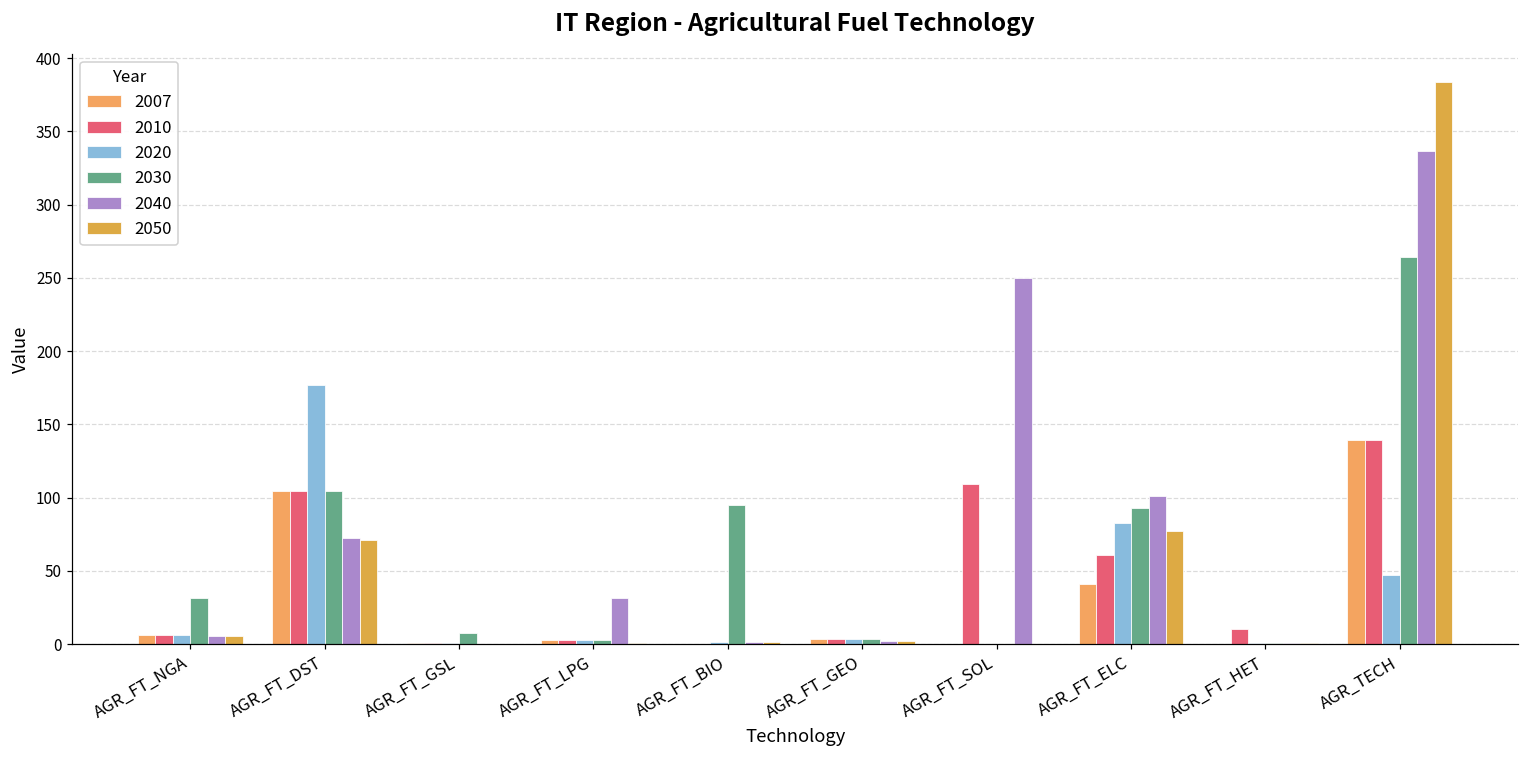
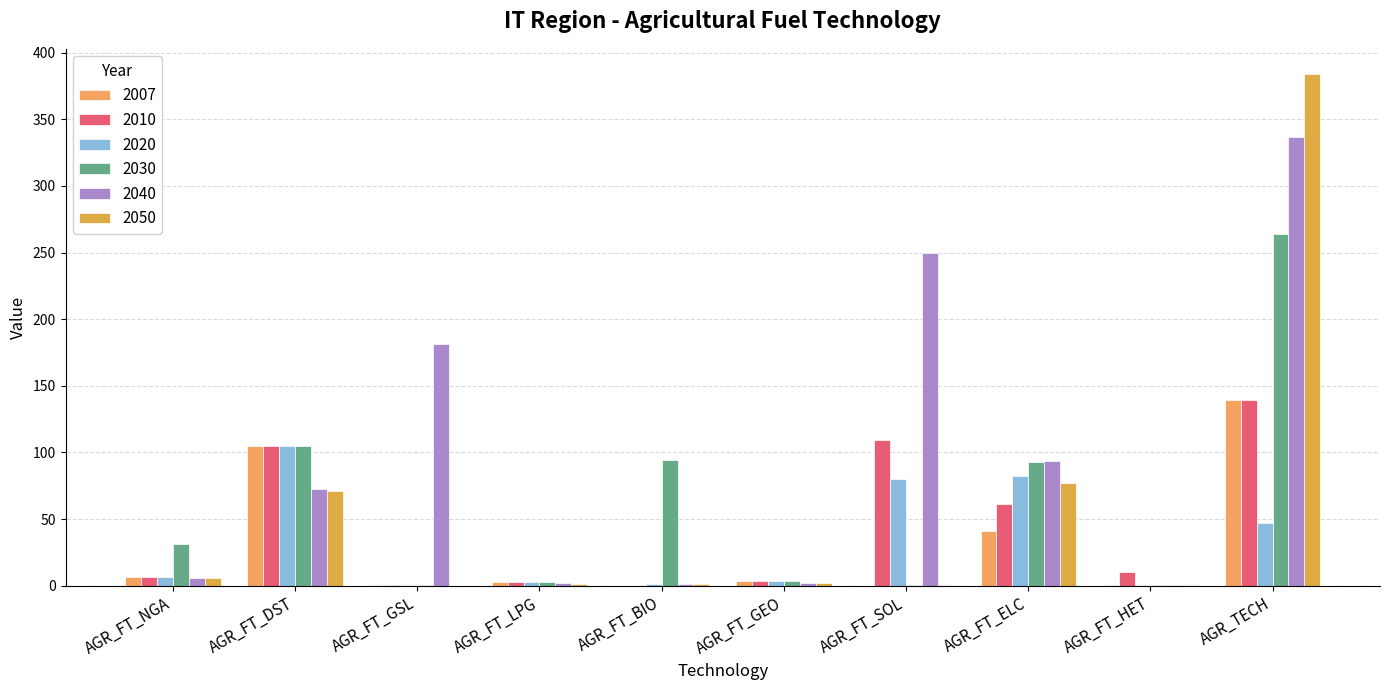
2020, AGR_FT_DST: 177 -> 104
2030, AGR_FT_GSL: 8 -> 1
2040, AGR_FT_GSL: 0 -> 181
2040, AGR_FT_LPG: 31 -> 2
2020, AGR_FT_SOL: 0 -> 80
2040, AGR_FT_ELC: 101 -> 93
